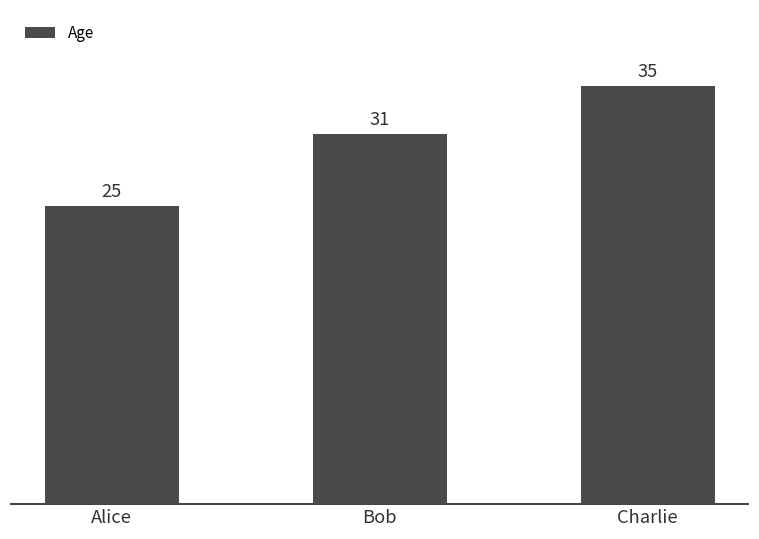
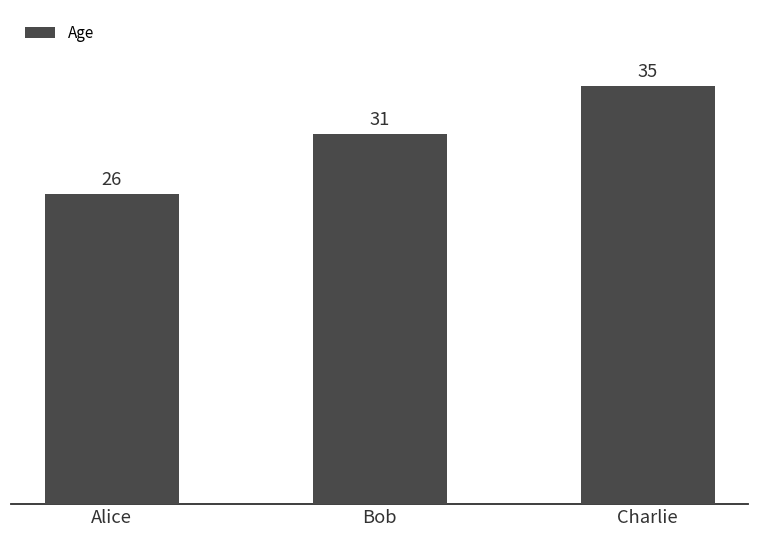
Alice: 25 -> 26
